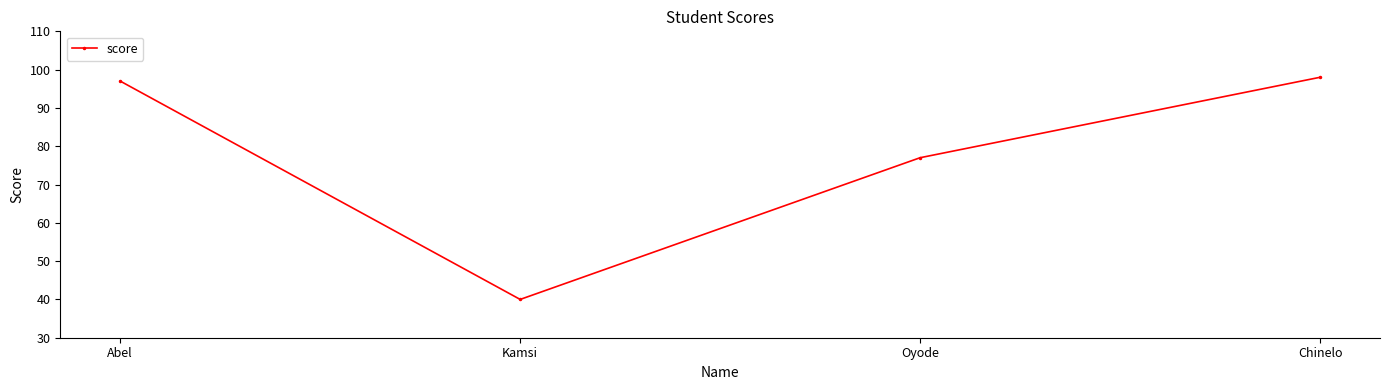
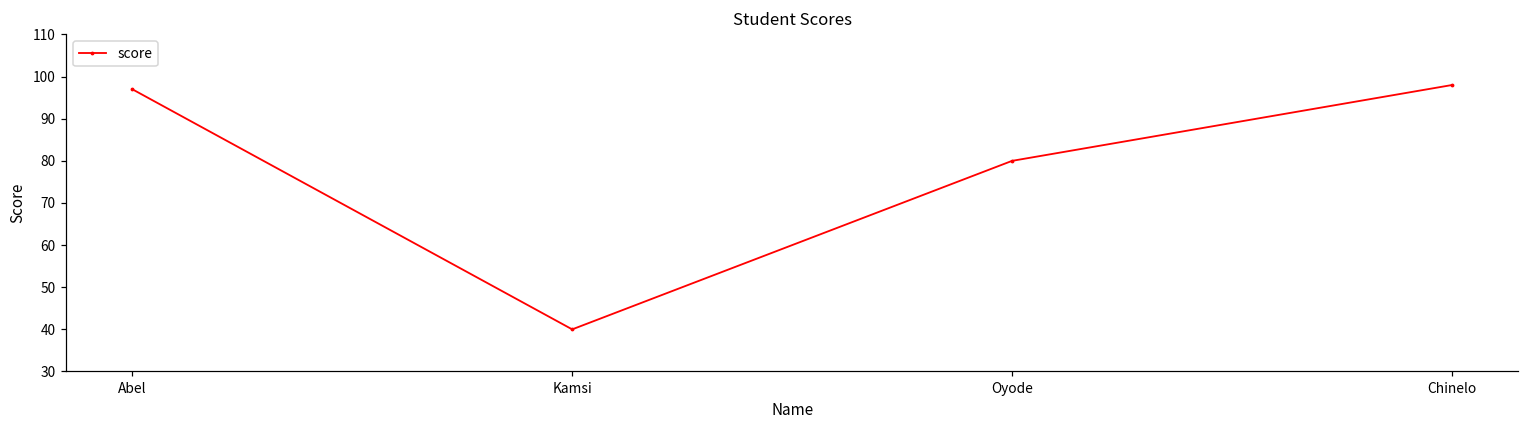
Oyode: 77 -> 80
